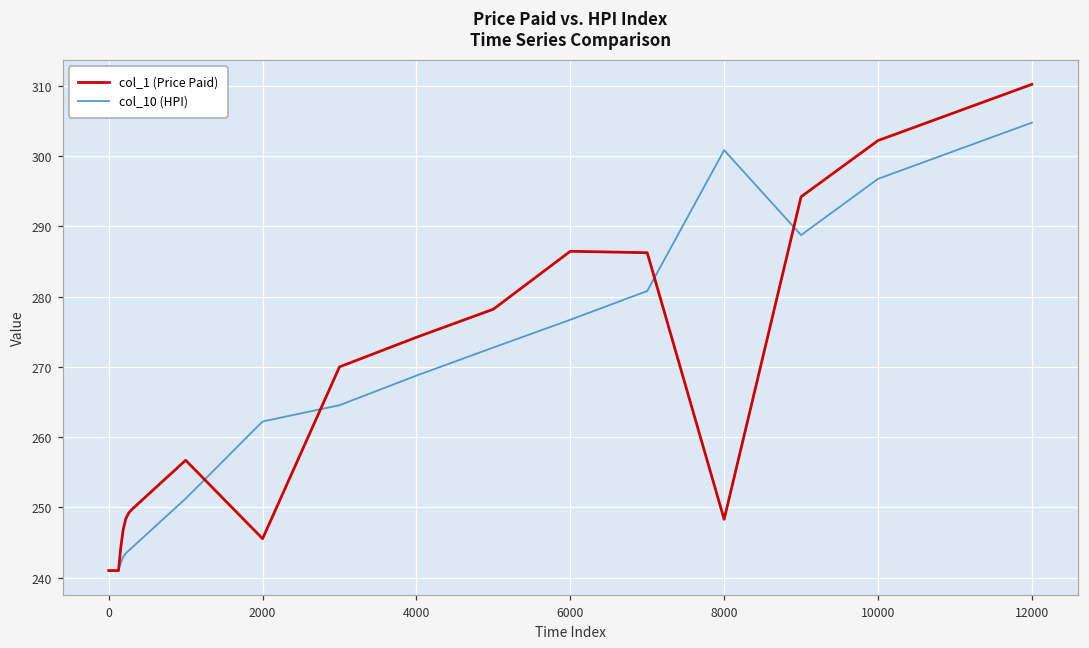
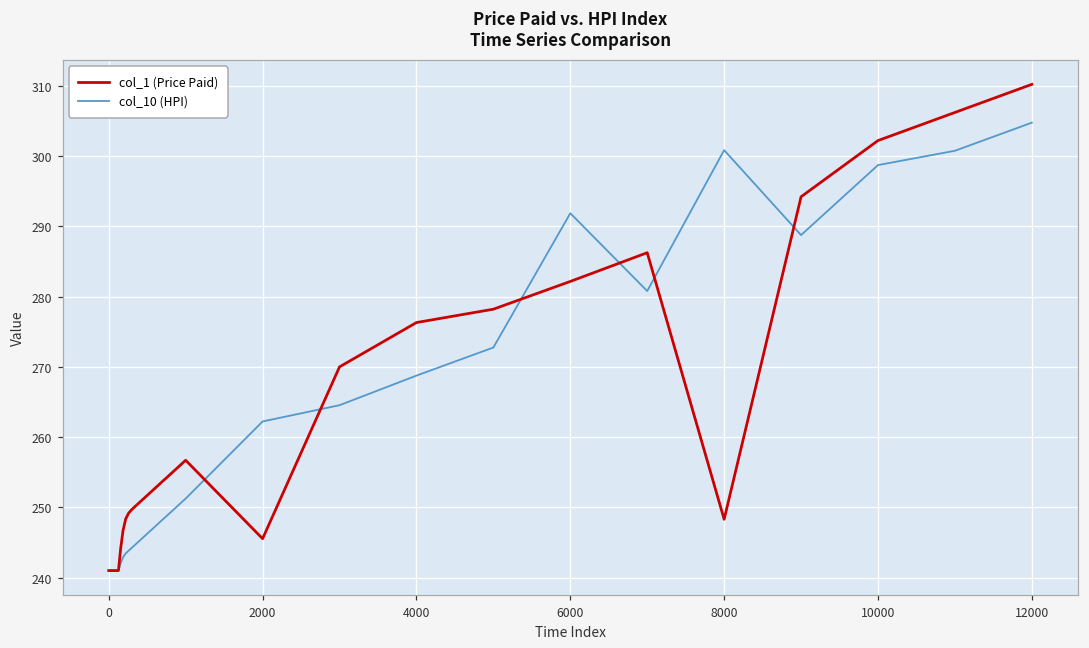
col_1 (Price Paid), 4000: 274 -> 276
col_1 (Price Paid), 6000: 286 -> 282
col_10 (HPI), 6000: 277 -> 292
col_10 (HPI), 10000: 297 -> 299
